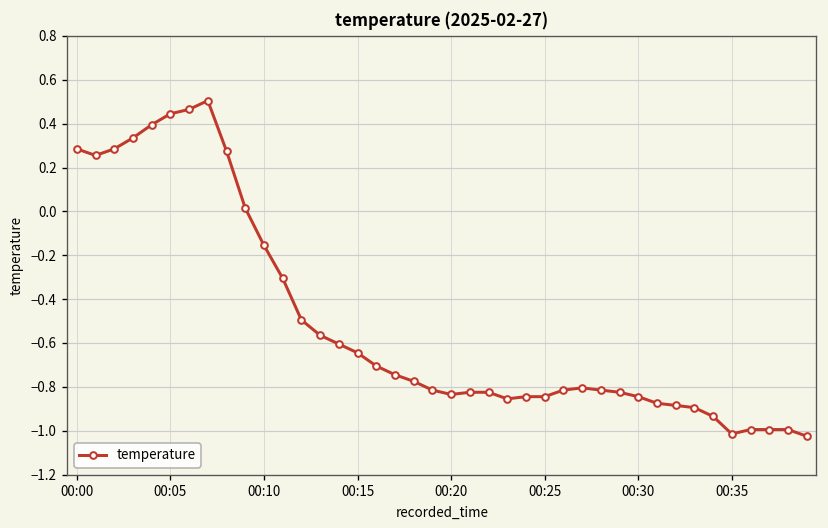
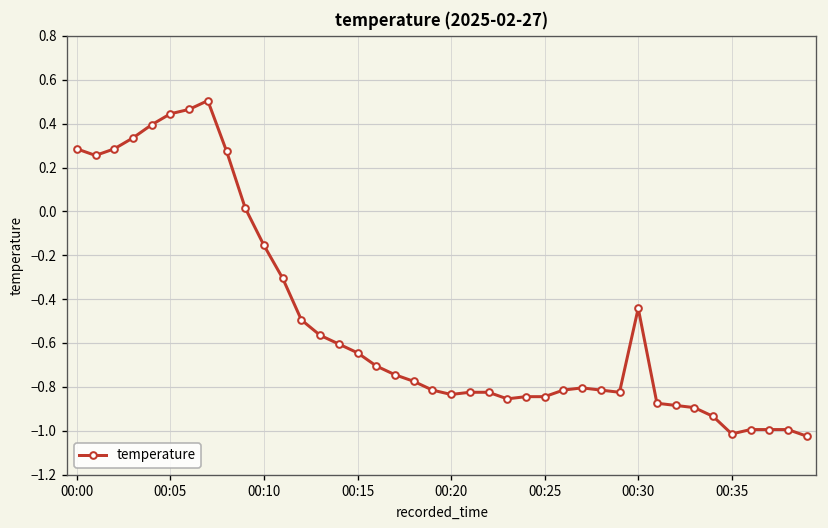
00:30: -0.85 -> -0.44
